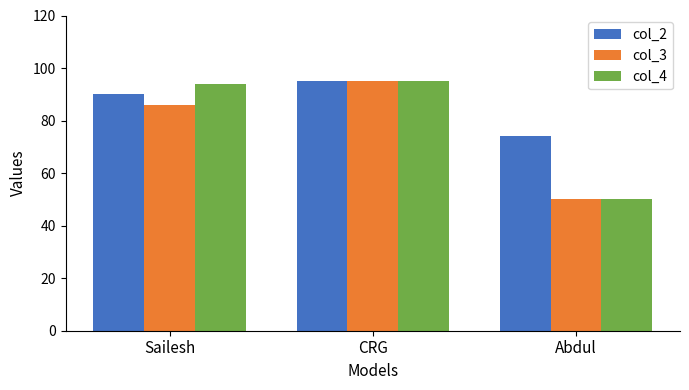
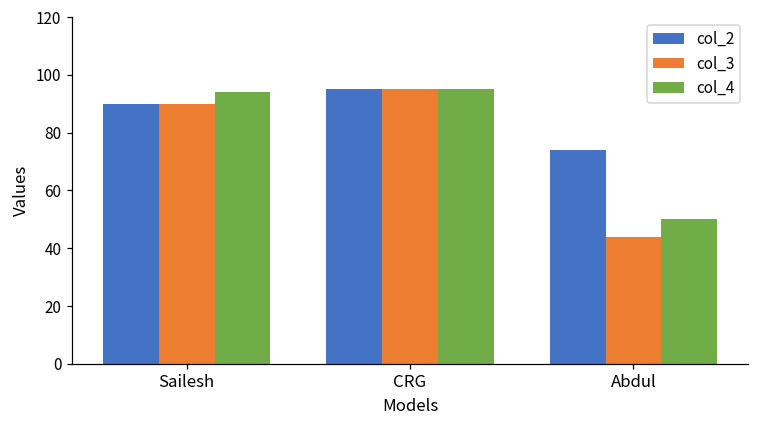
col_3, Sailesh: 86 -> 90
col_3, Abdul: 50 -> 44
